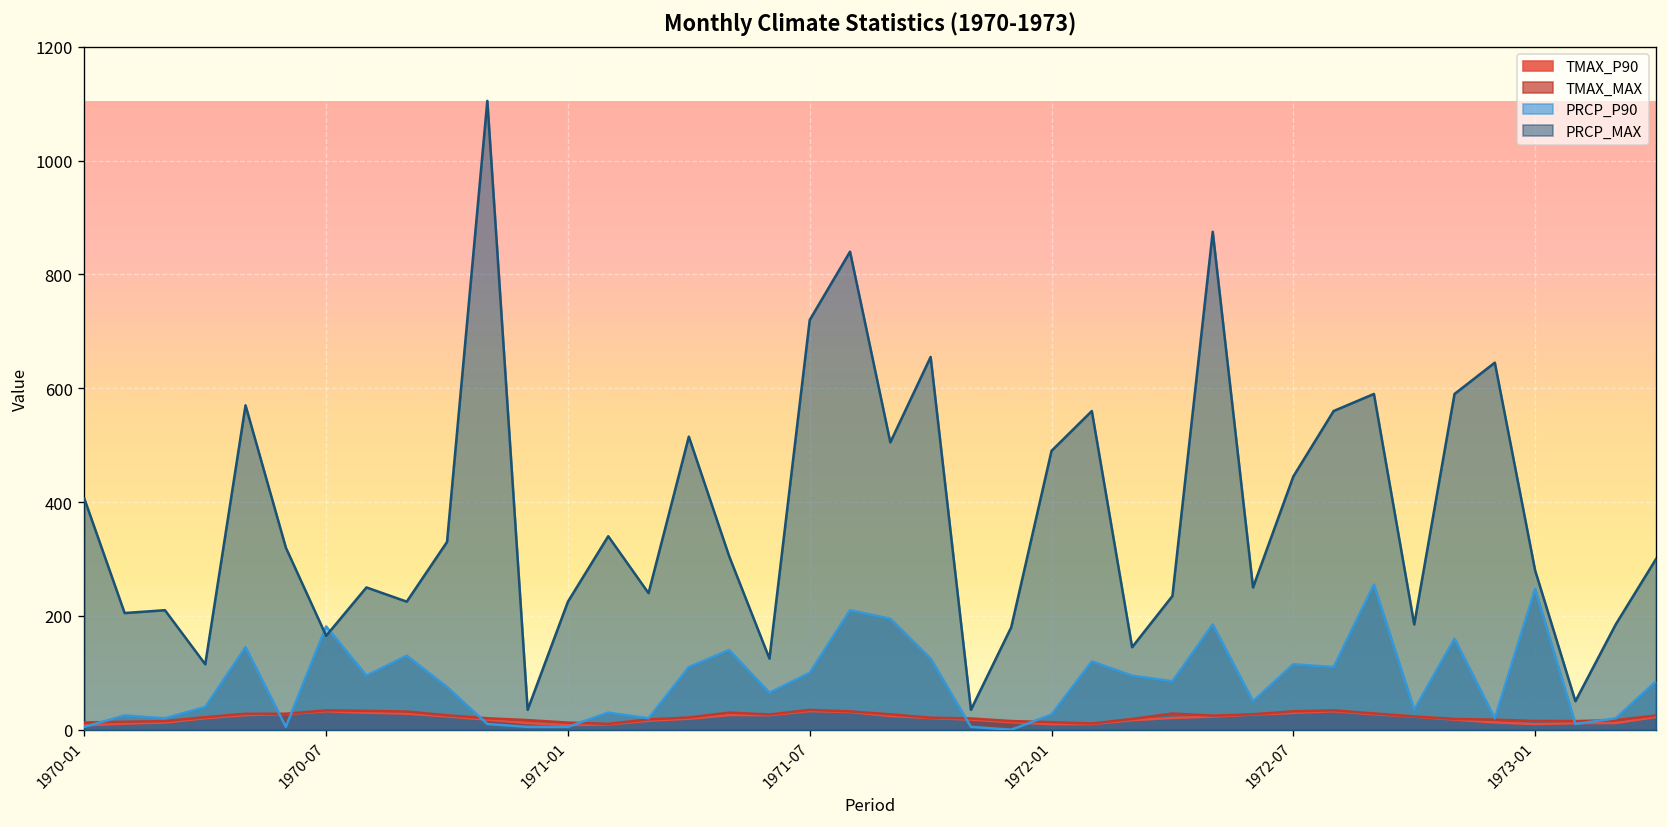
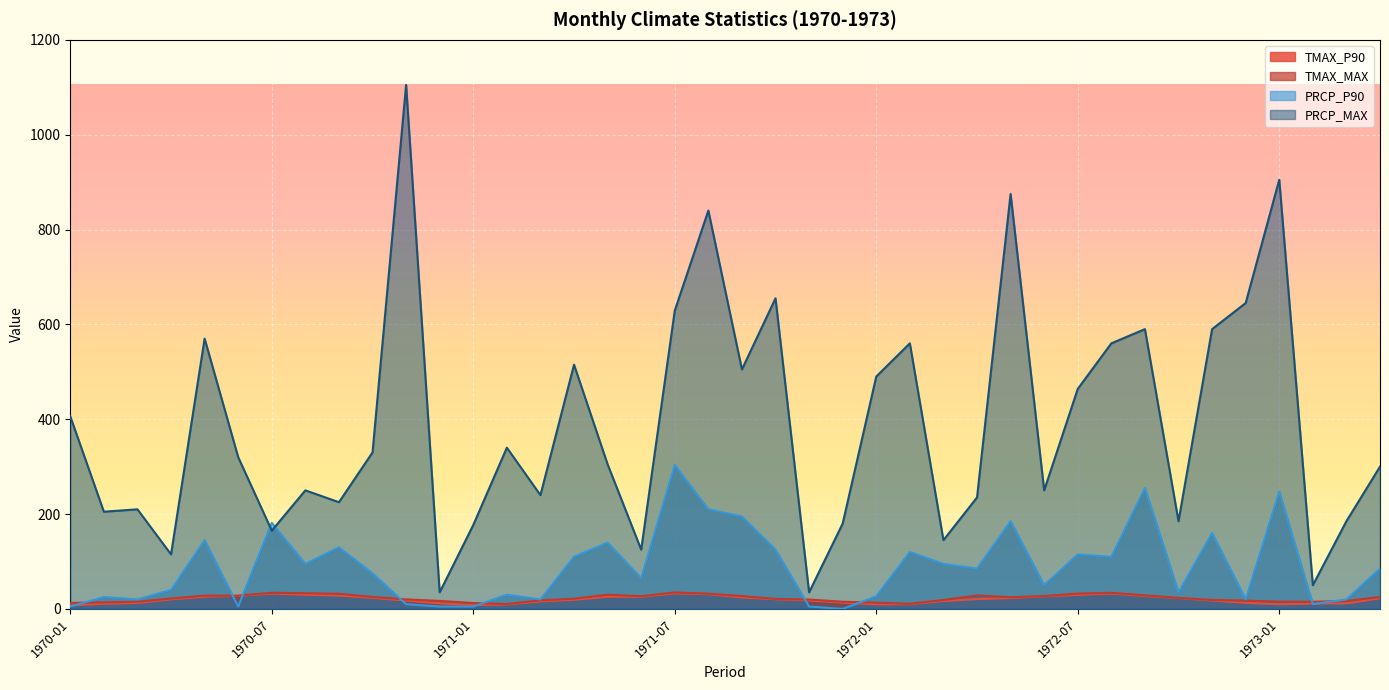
PRCP_MAX, 1971-01: 230 -> 180
PRCP_P90, 1971-07: 100 -> 300
PRCP_MAX, 1971-07: 720 -> 630
PRCP_MAX, 1972-07: 450 -> 460
PRCP_MAX, 1973-01: 280 -> 910
